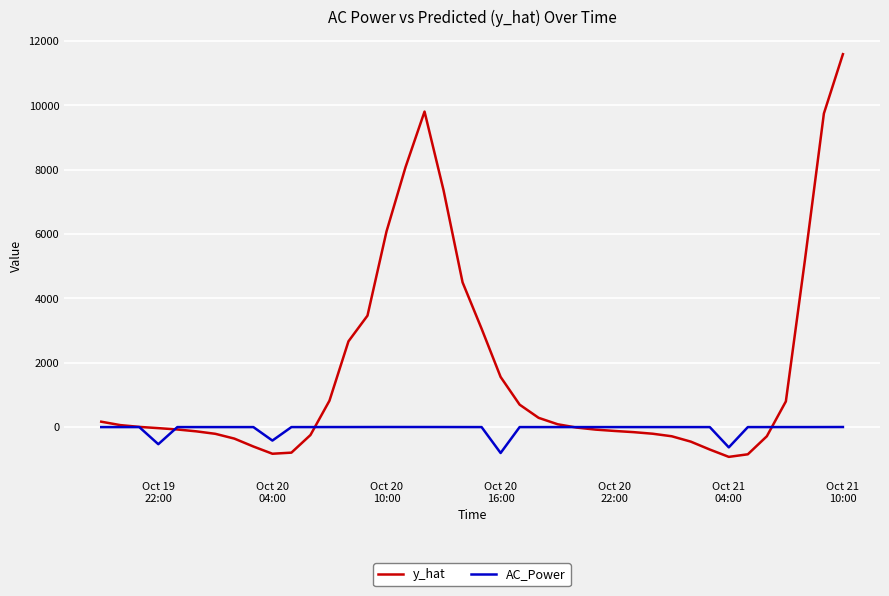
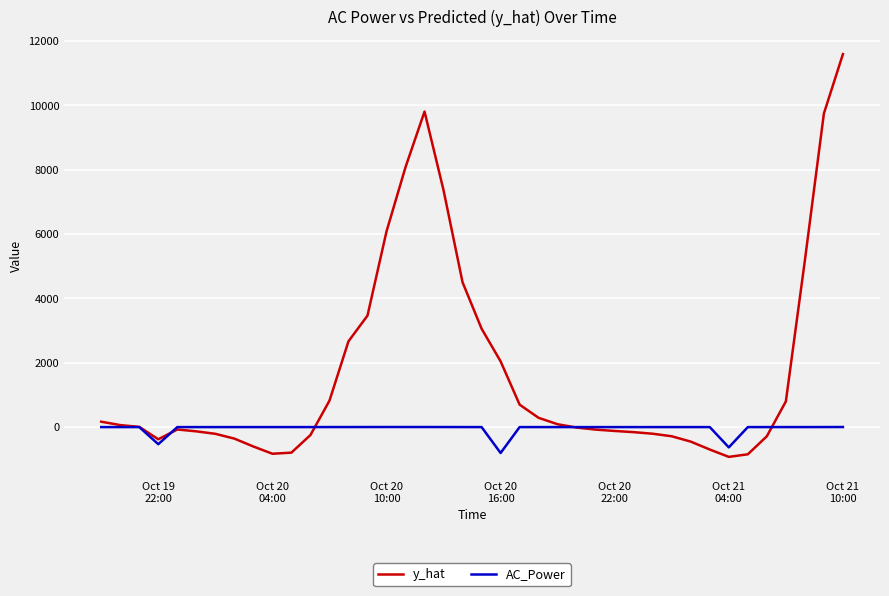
y_hat, Oct 19 22:00: 0 -> -400
AC_Power, Oct 20 04:00: -400 -> 0
y_hat, Oct 20 16:00: 1600 -> 2000
